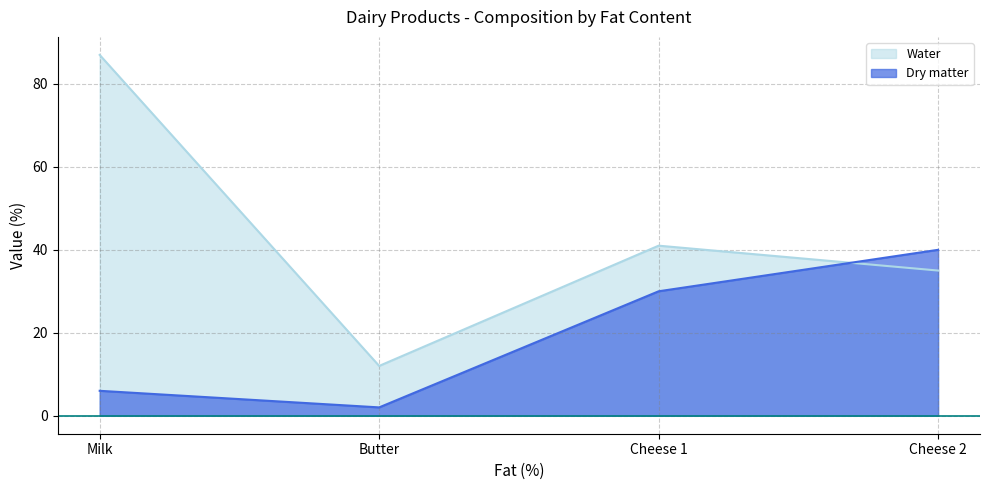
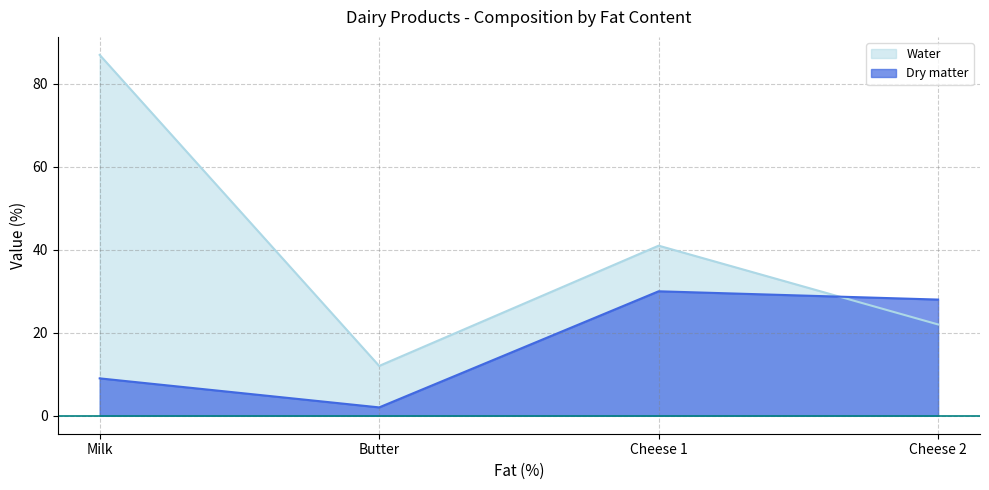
Dry matter, Milk: 6 -> 9
Water, Cheese 2: 35 -> 22
Dry matter, Cheese 2: 40 -> 28
